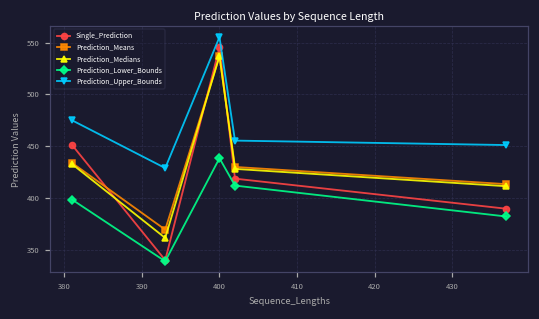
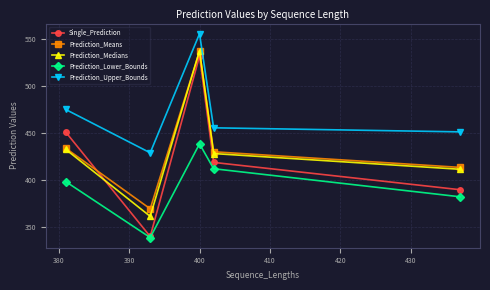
Single_Prediction, 400: 550 -> 530
